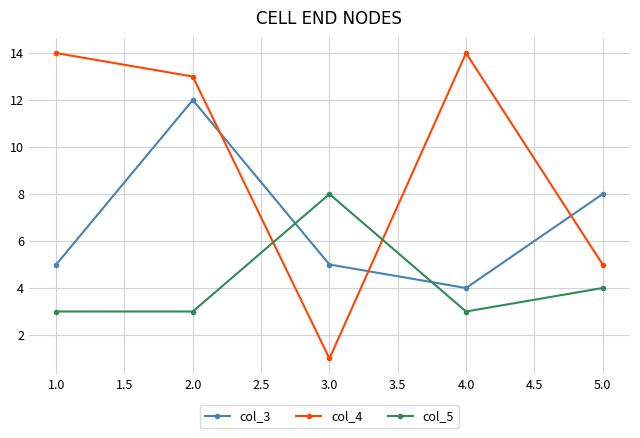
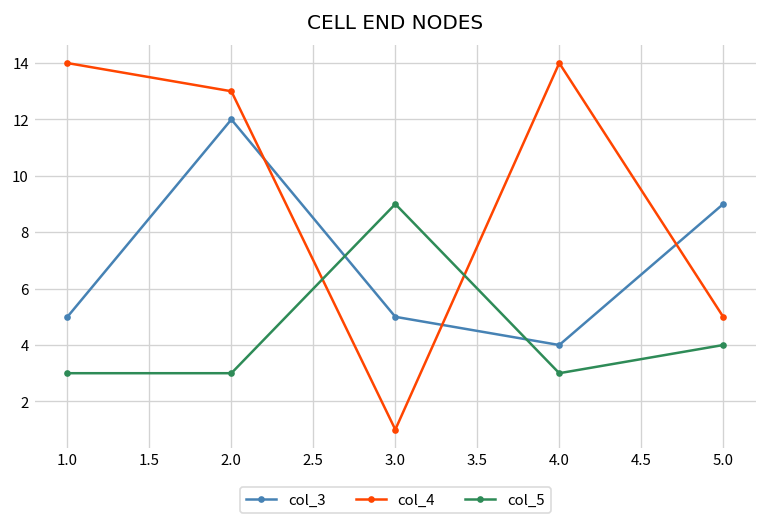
col_5, 3.0: 8 -> 9
col_3, 5.0: 8 -> 9
